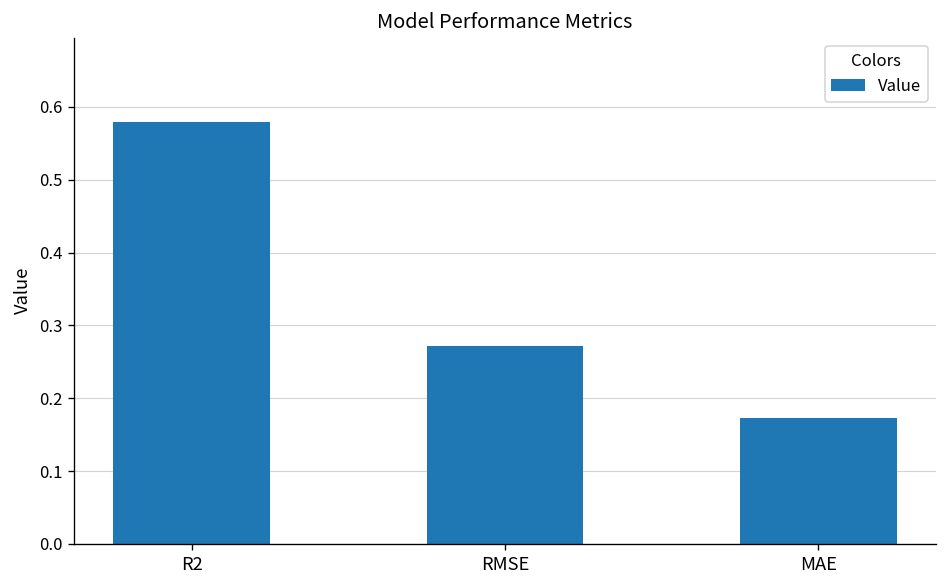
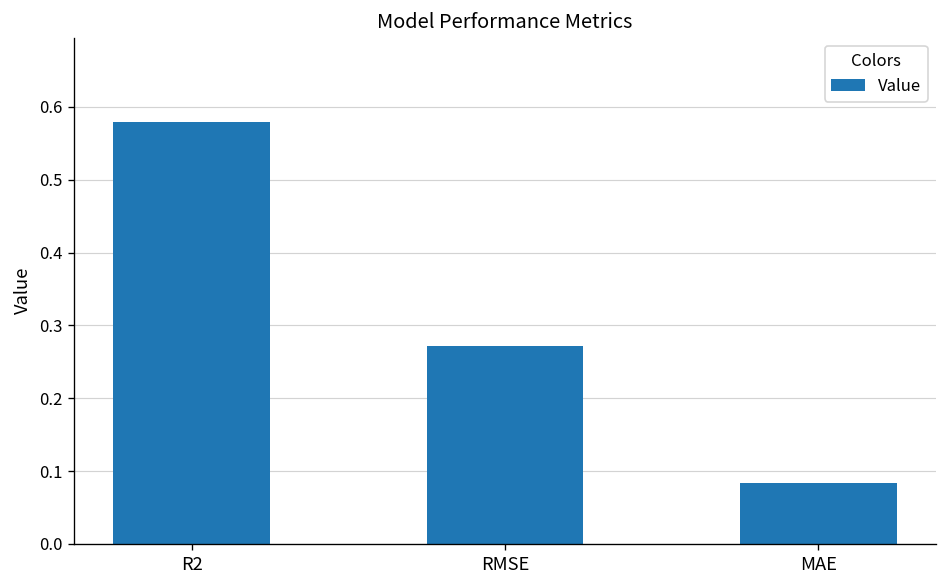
MAE: 0.17 -> 0.08
